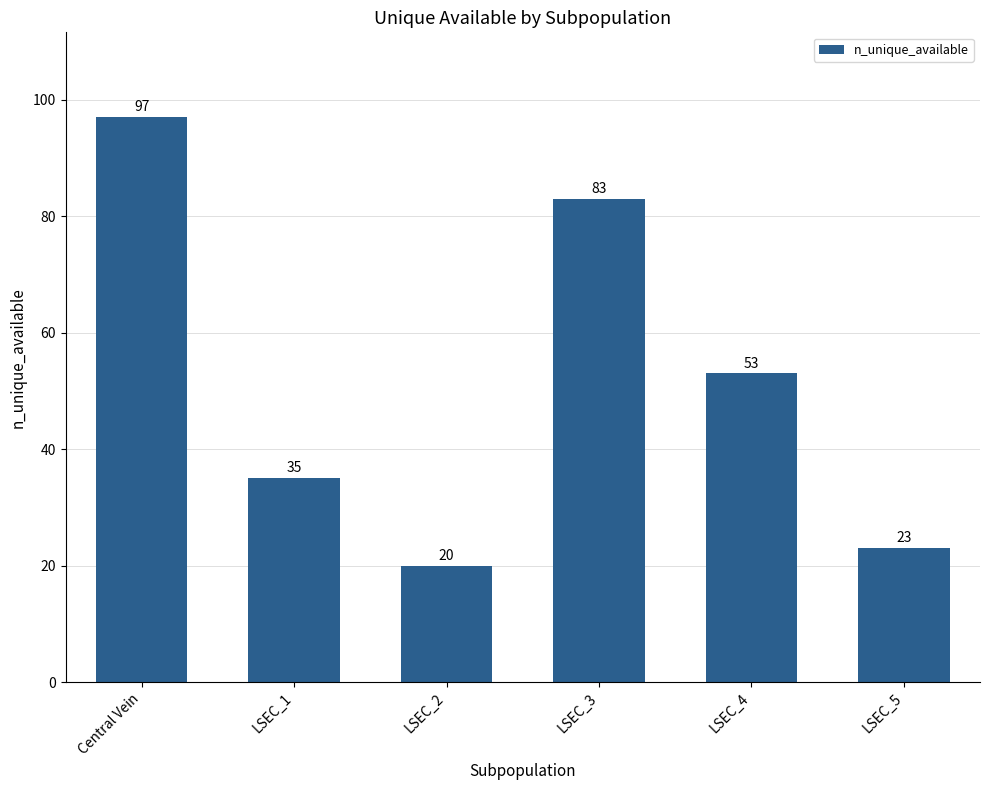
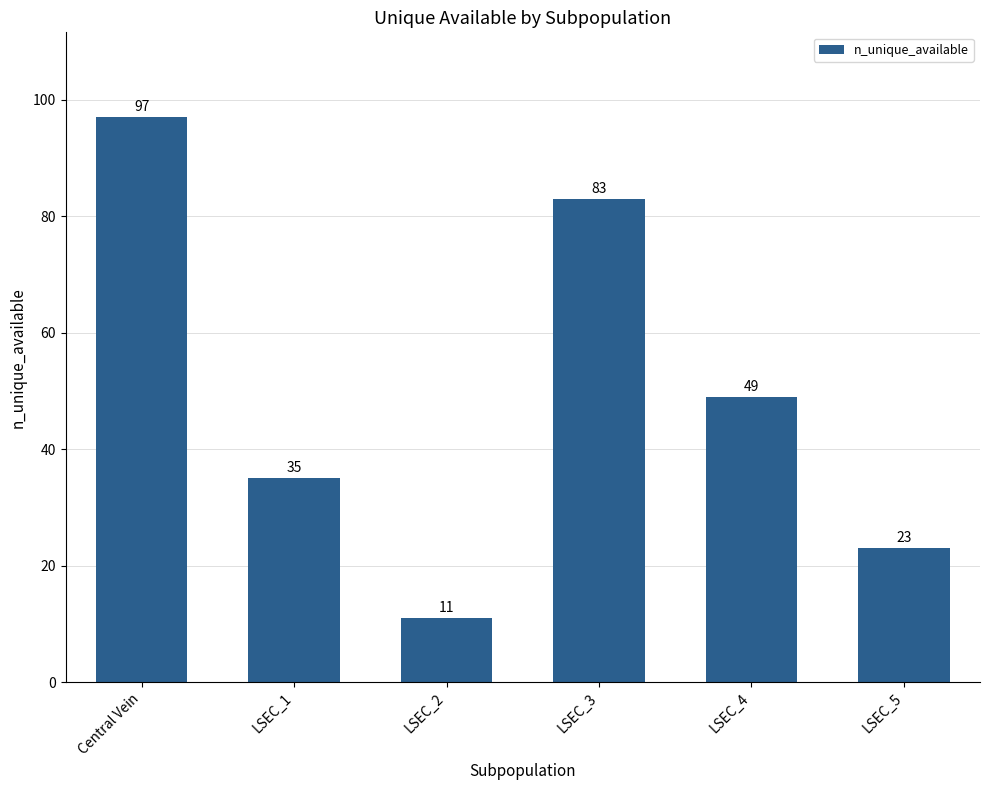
LSEC_2: 20 -> 11
LSEC_4: 53 -> 49
